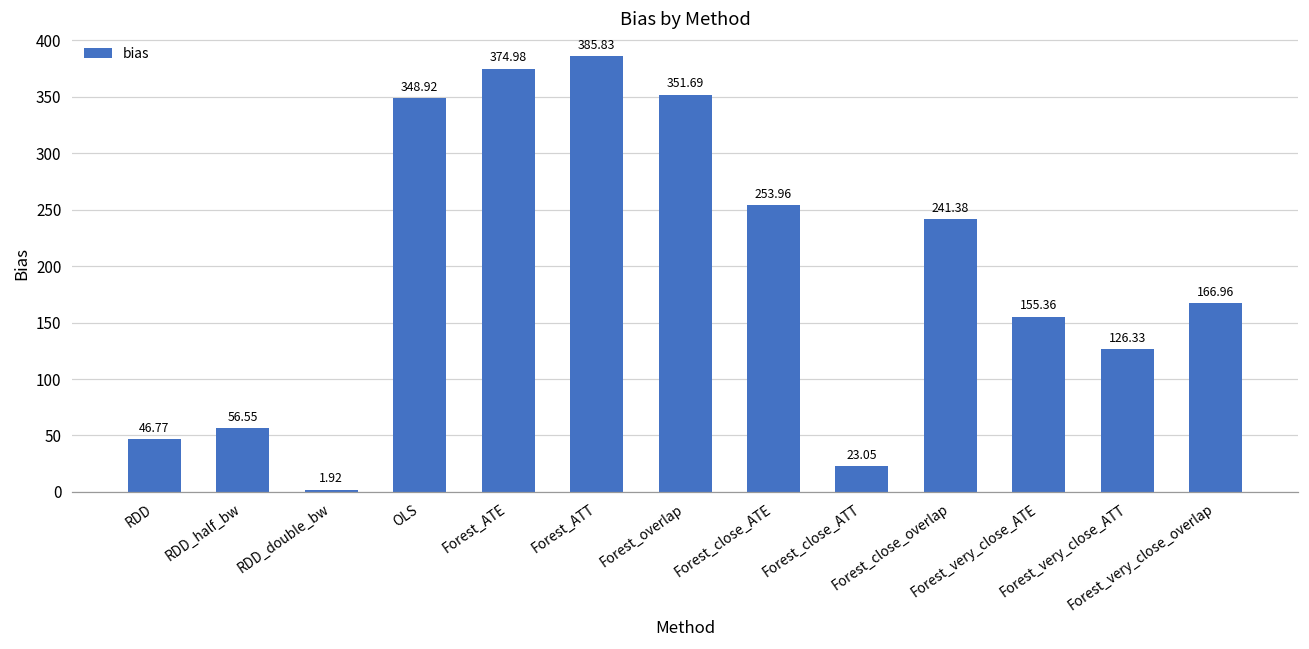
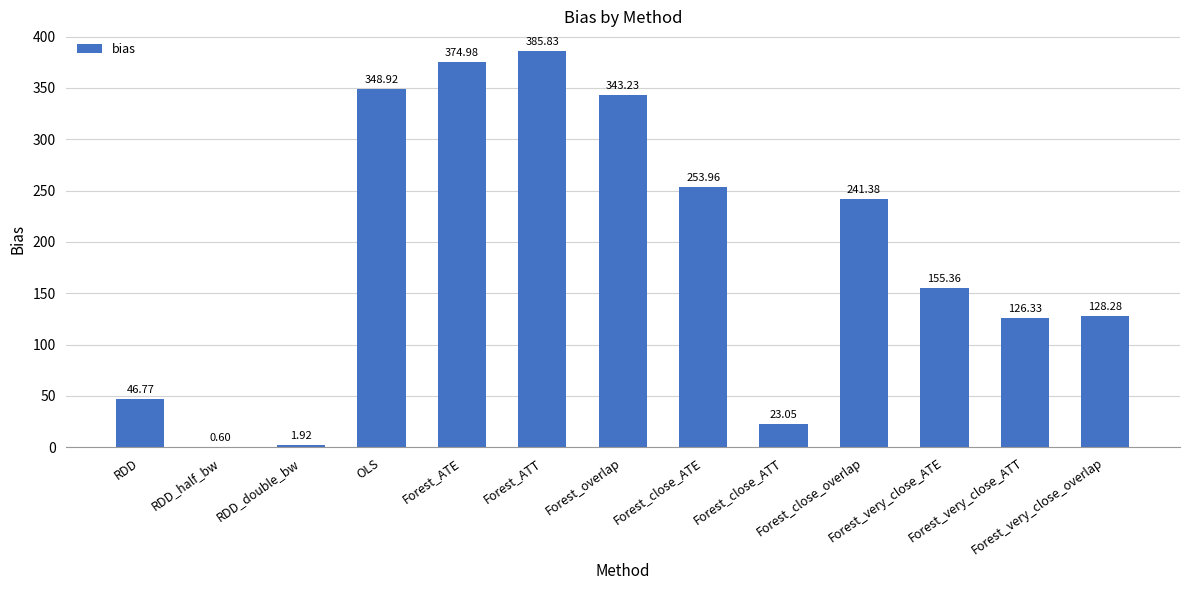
RDD_half_bw: 56.55 -> 0.60
Forest_overlap: 351.69 -> 343.23
Forest_very_close_overlap: 166.96 -> 128.28
